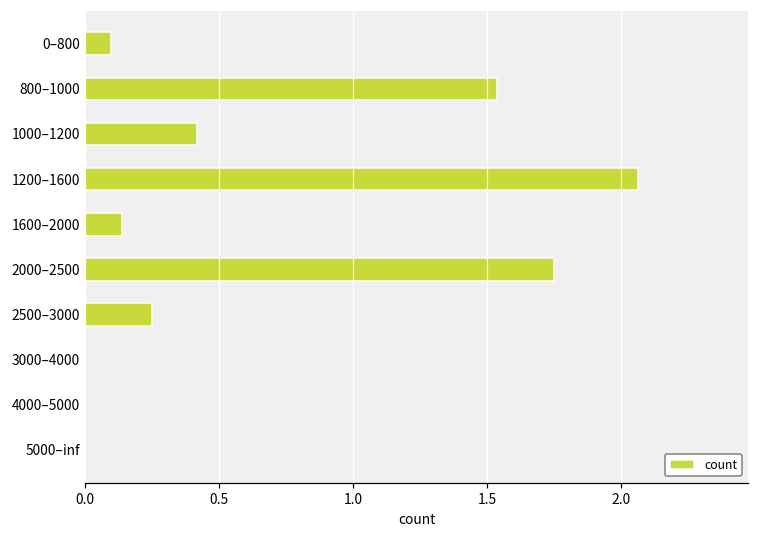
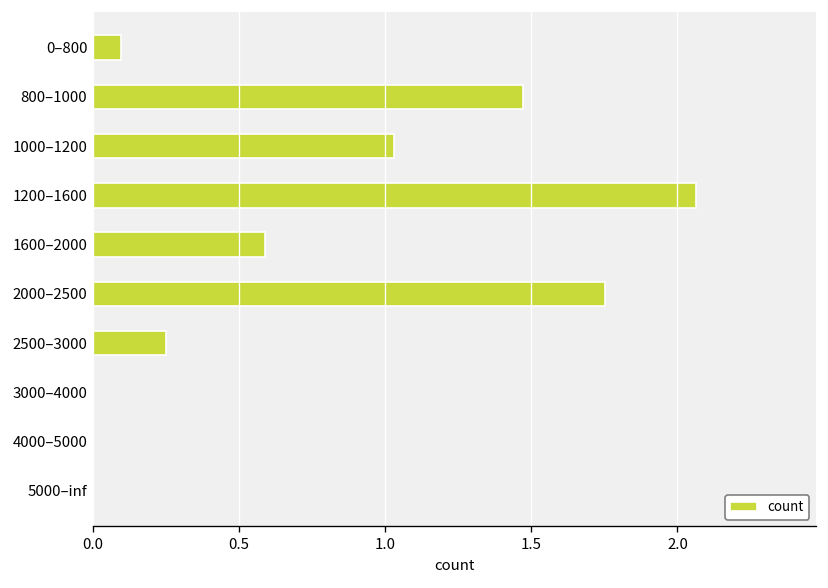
800–1000: 1.54 -> 1.47
1000–1200: 0.42 -> 1.03
1600–2000: 0.14 -> 0.59
